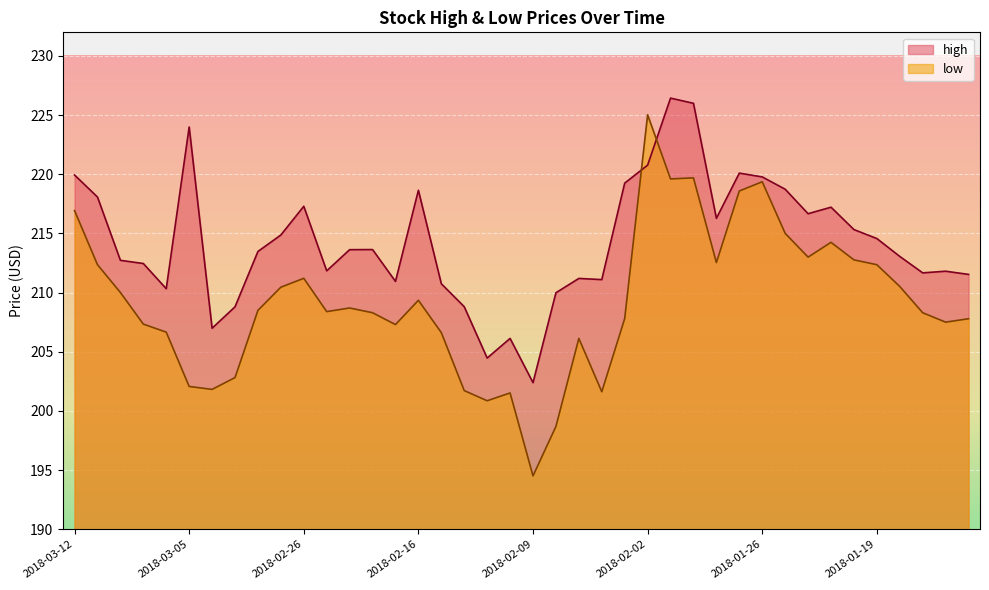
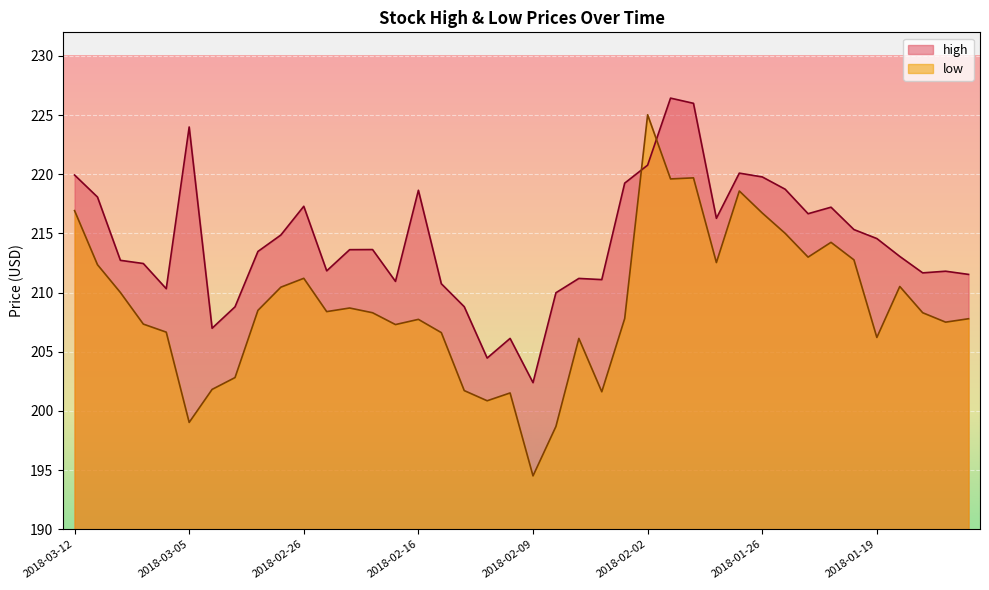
low, 2018-03-05: 202.1 -> 199.0
low, 2018-02-16: 209.4 -> 207.7
low, 2018-01-26: 219.4 -> 216.7
low, 2018-01-19: 212.4 -> 206.2
